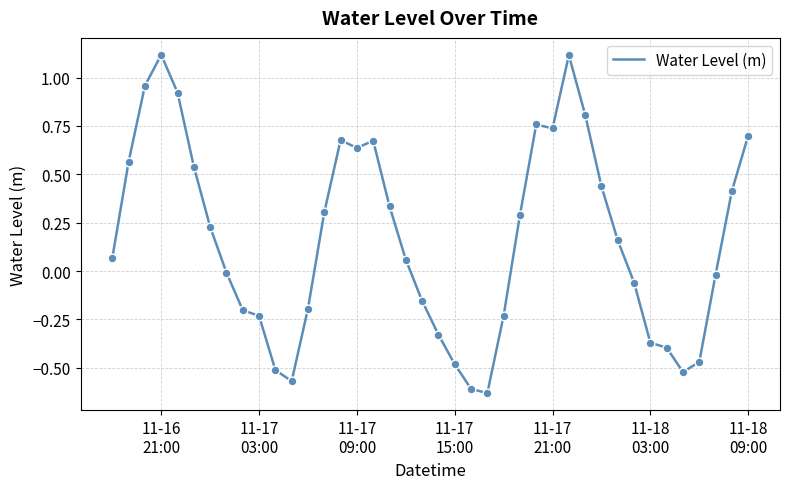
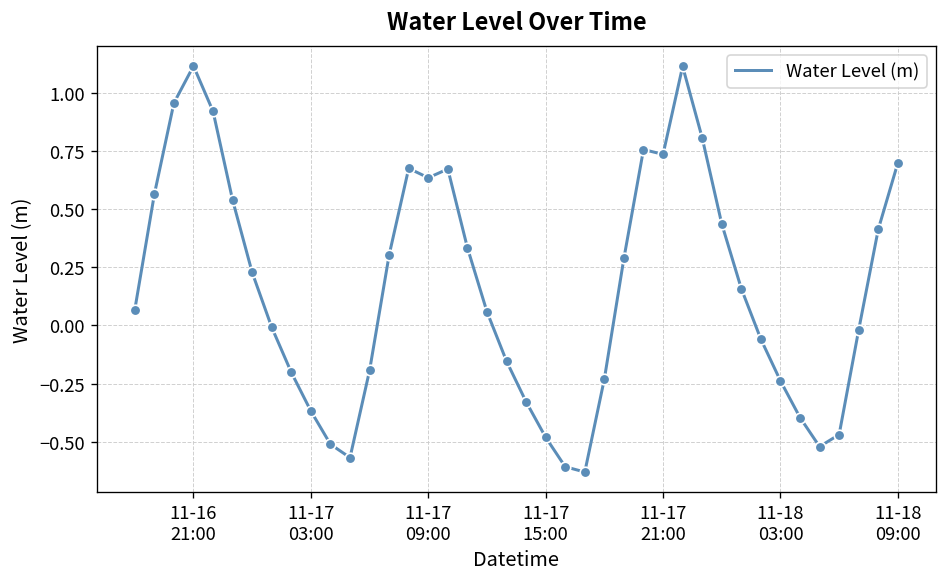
11-17 03:00: -0.23 -> -0.37
11-18 03:00: -0.37 -> -0.24
